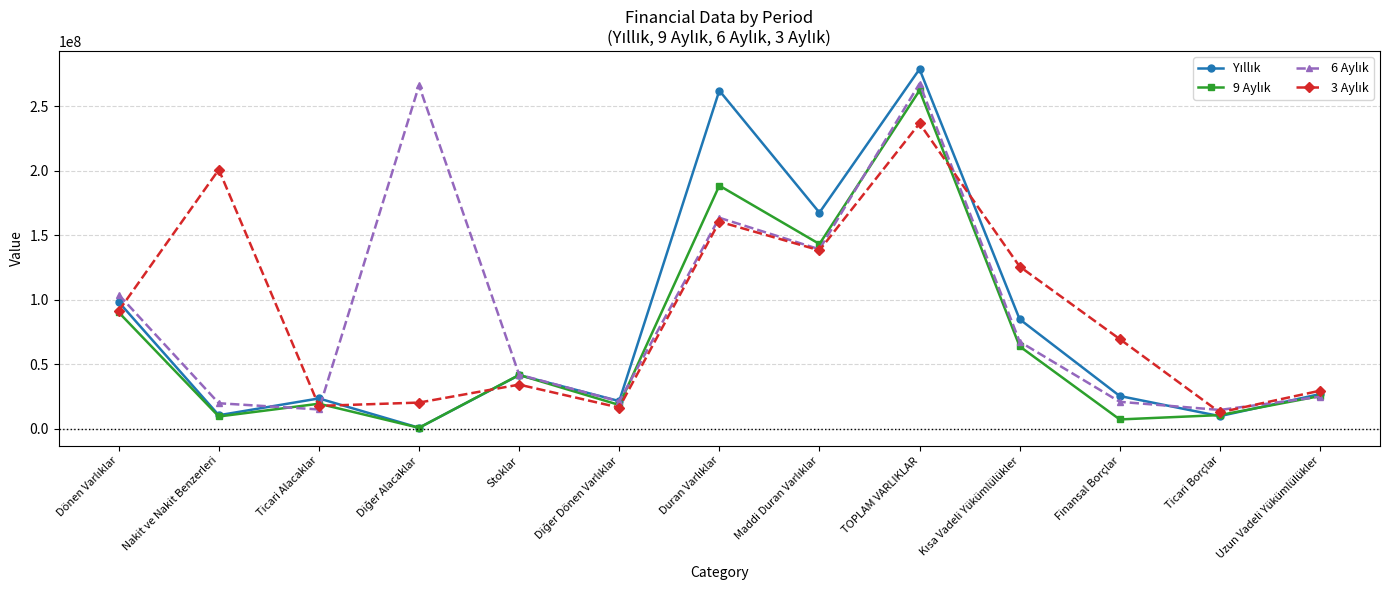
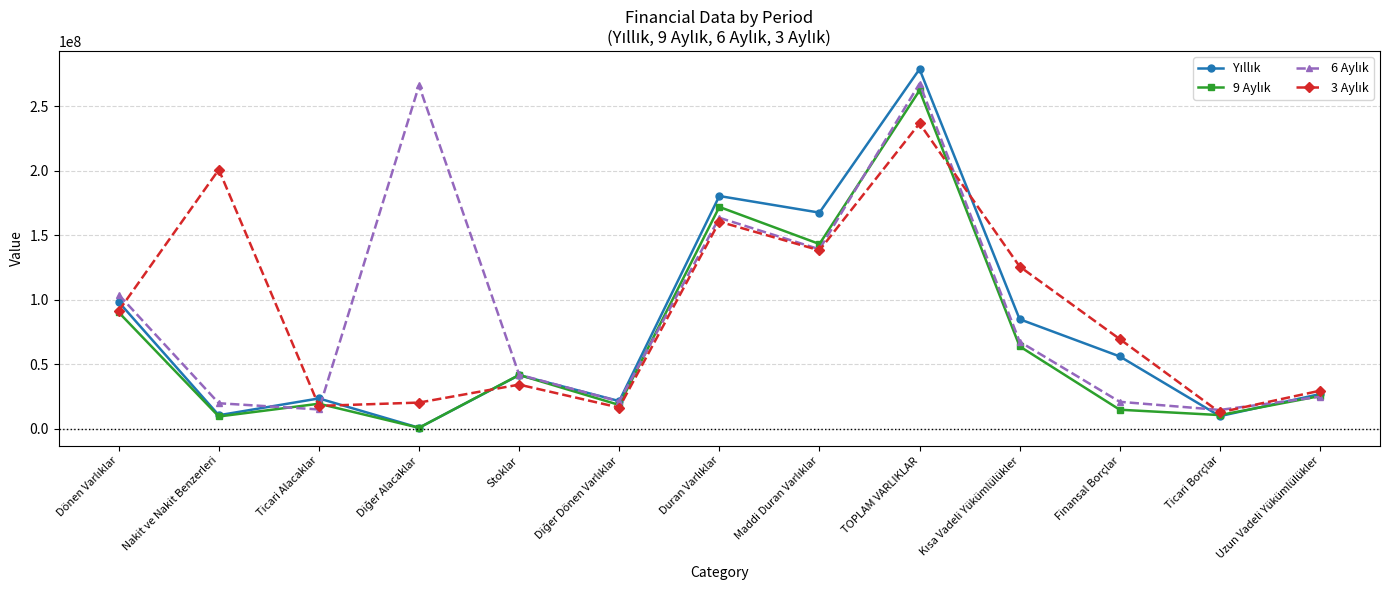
Yıllık, Duran Varlıklar: 262000000 -> 181000000
9 Aylık, Duran Varlıklar: 189000000 -> 172000000
Yıllık, Finansal Borçlar: 25000000 -> 56000000
9 Aylık, Finansal Borçlar: 7000000 -> 15000000
